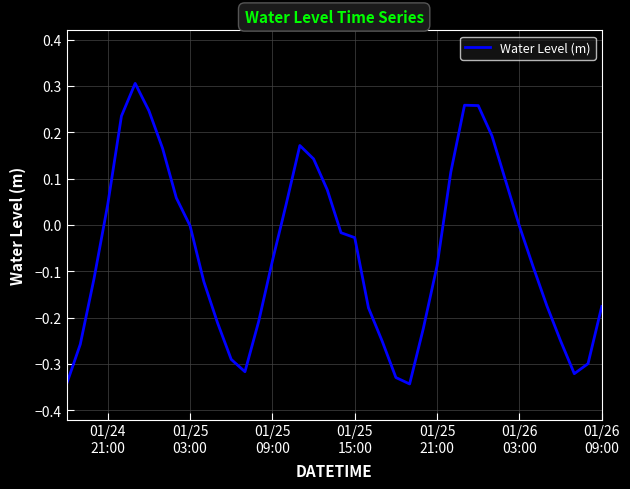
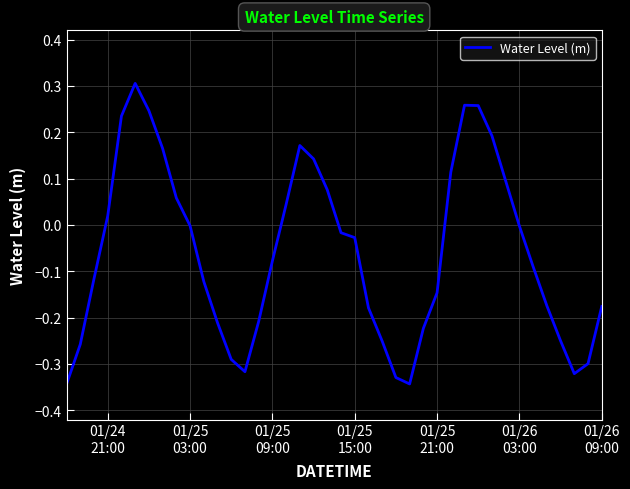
01/24 21:00: 0.04 -> 0.02
01/25 21:00: -0.09 -> -0.15
